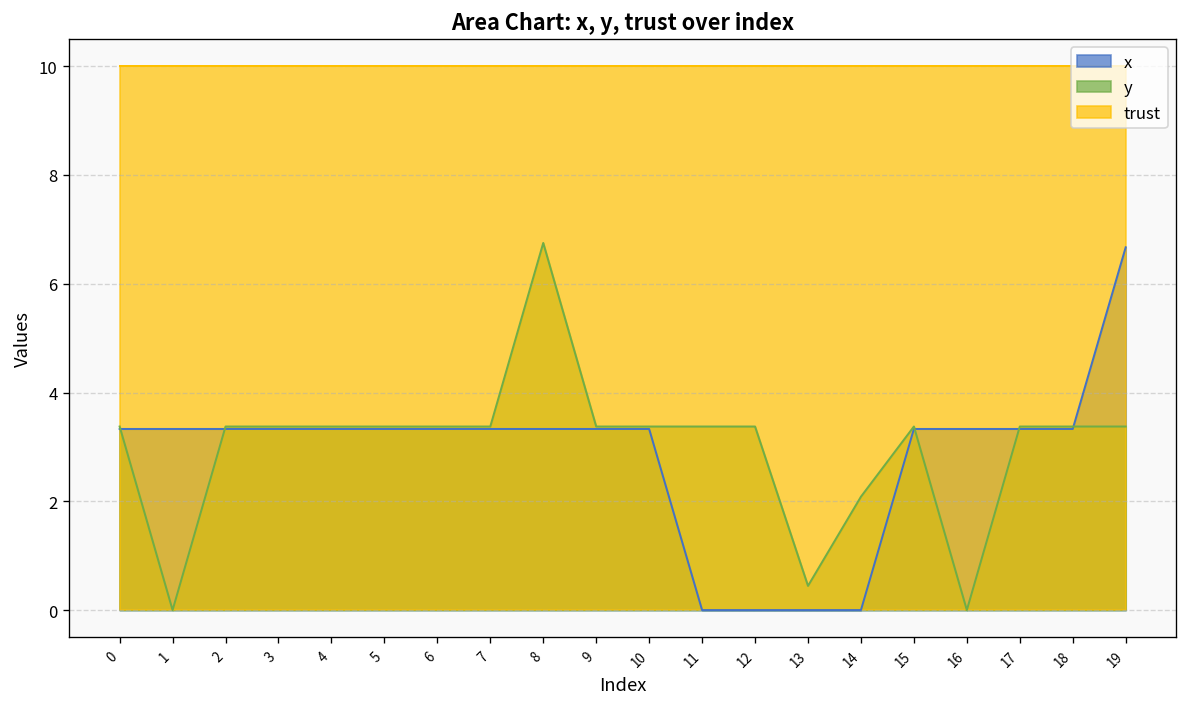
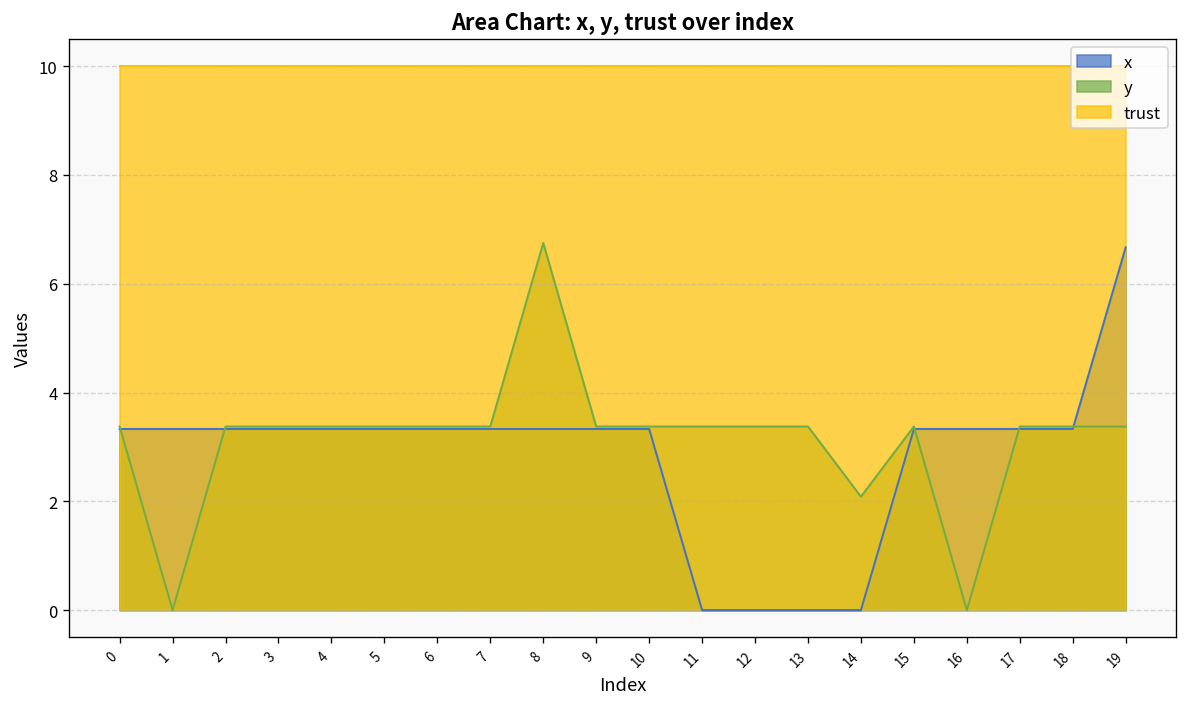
y, 13: 0.4 -> 3.4
